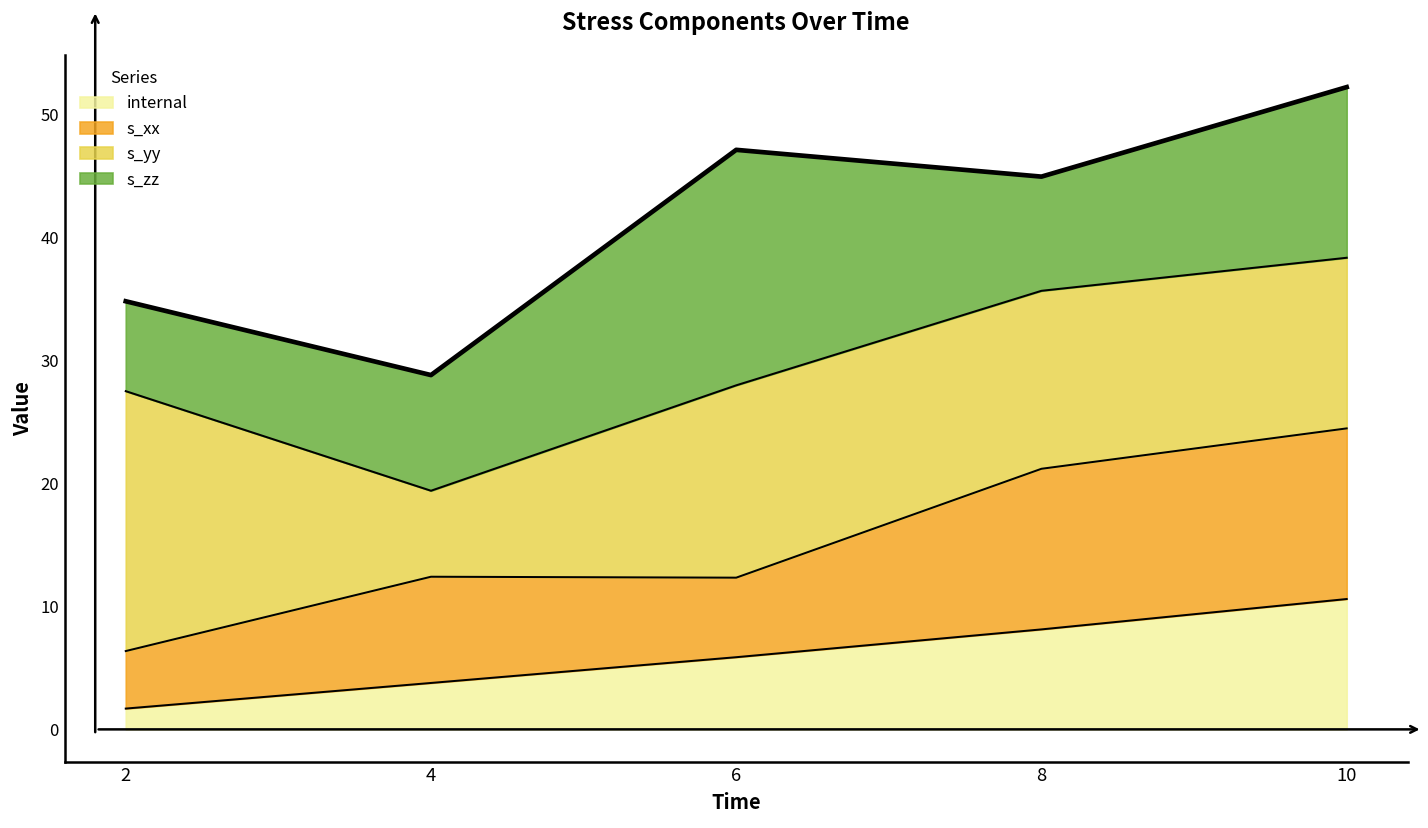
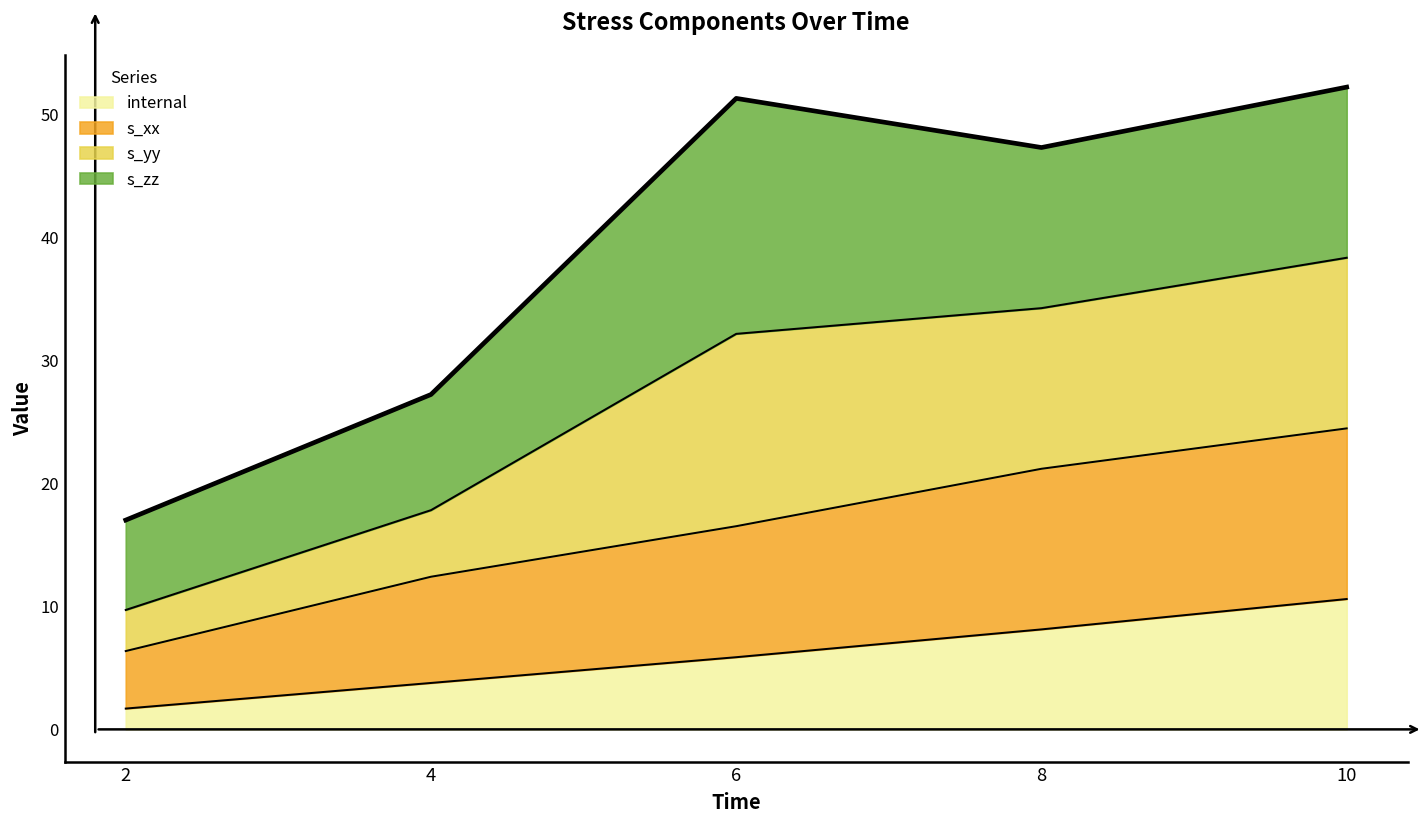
s_yy, 2: 21.1 -> 3.3
s_yy, 4: 7.0 -> 5.4
s_xx, 6: 6.5 -> 10.7
s_yy, 8: 14.5 -> 13.1
s_zz, 8: 9.3 -> 13.1
